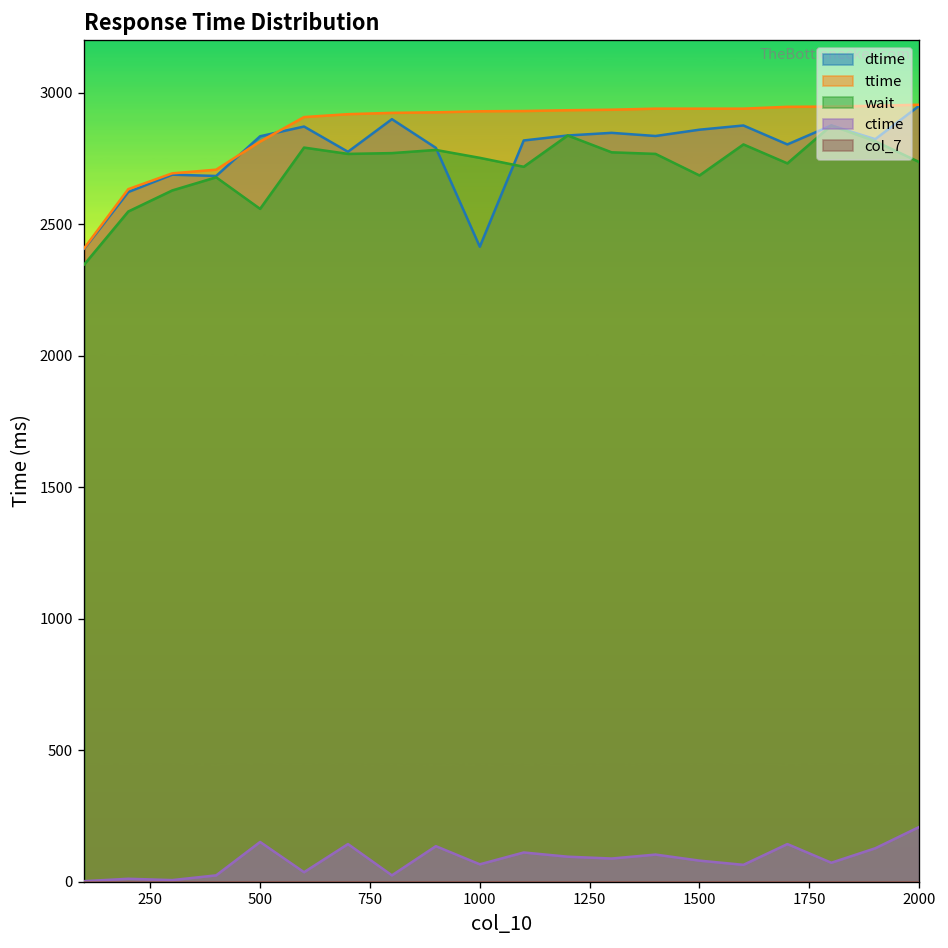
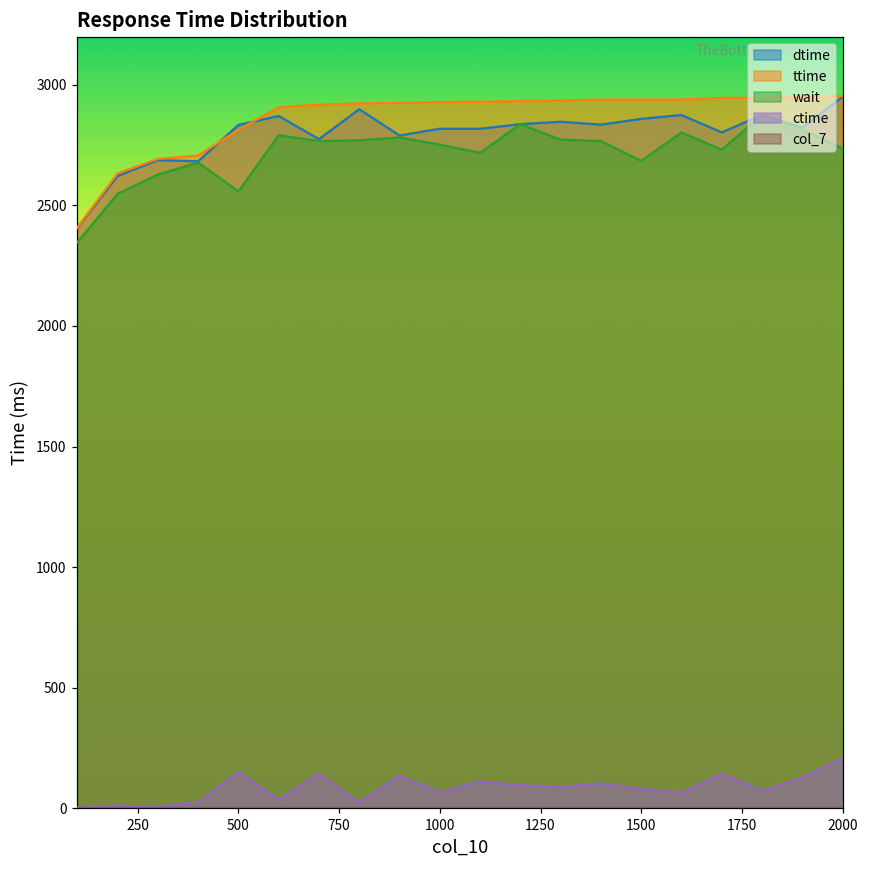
dtime, 1000: 2410 -> 2820
